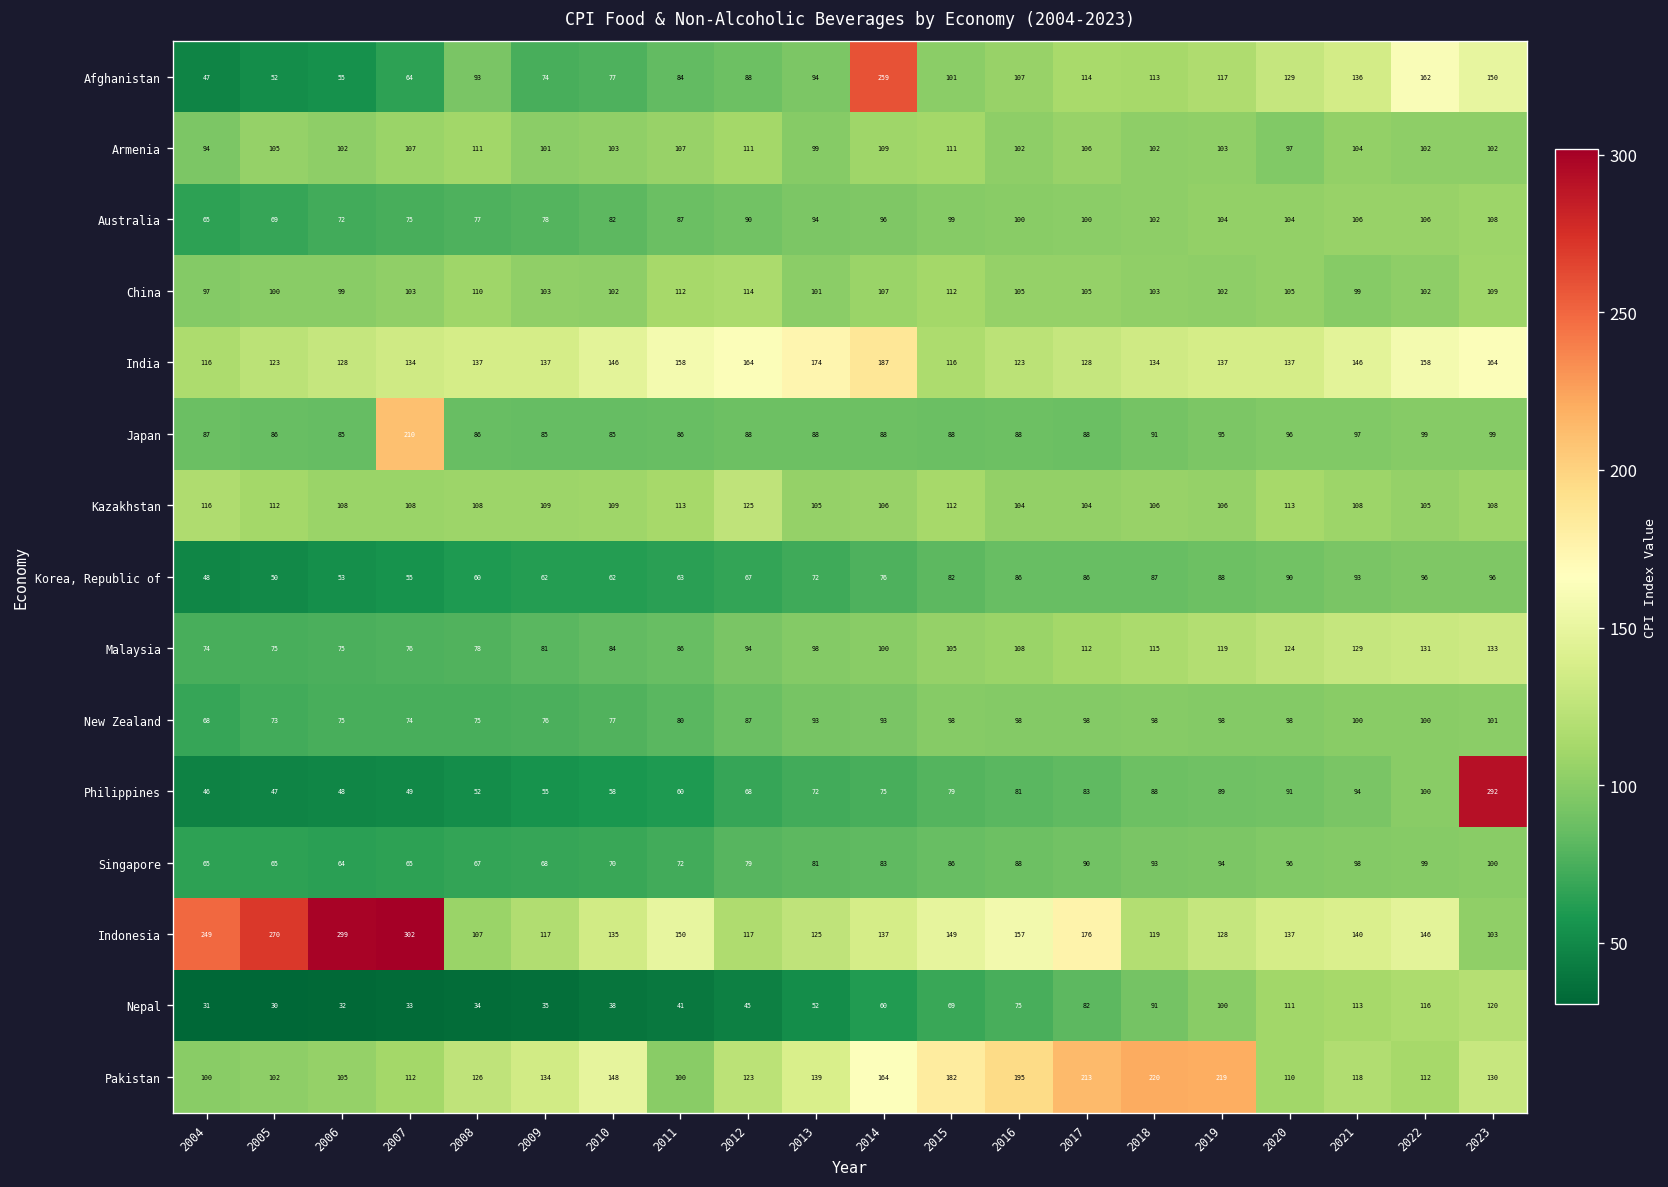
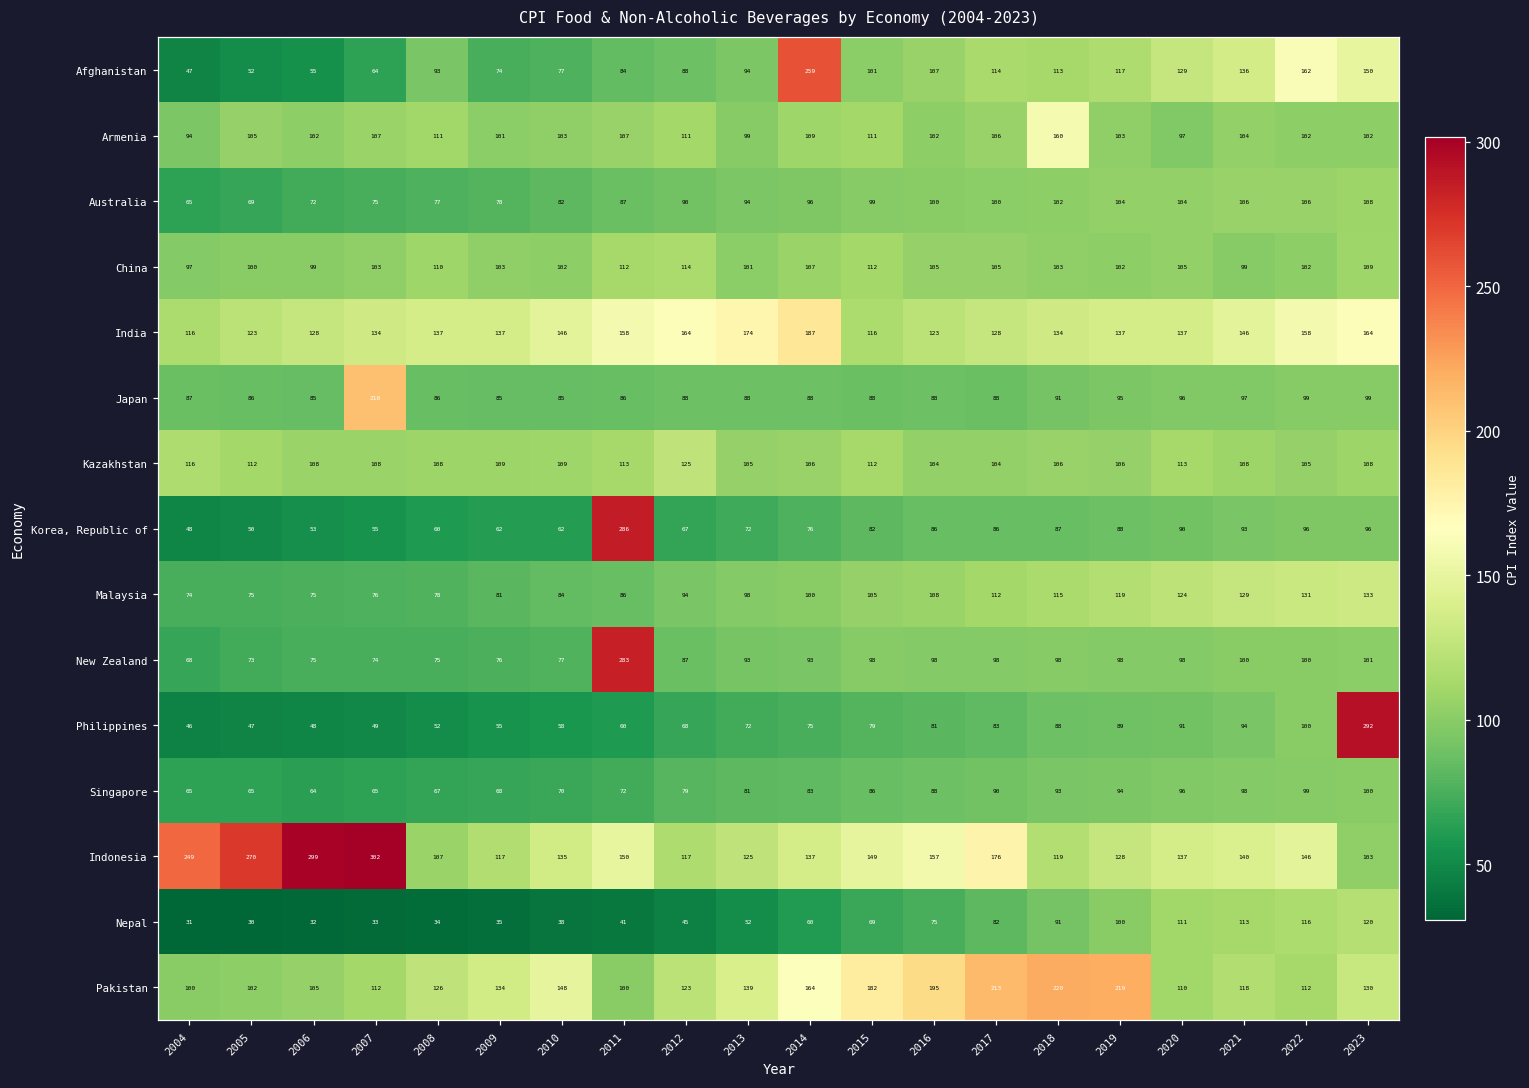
Armenia, 2018: 102 -> 160
Korea, Republic of, 2011: 63 -> 286
New Zealand, 2011: 80 -> 283
